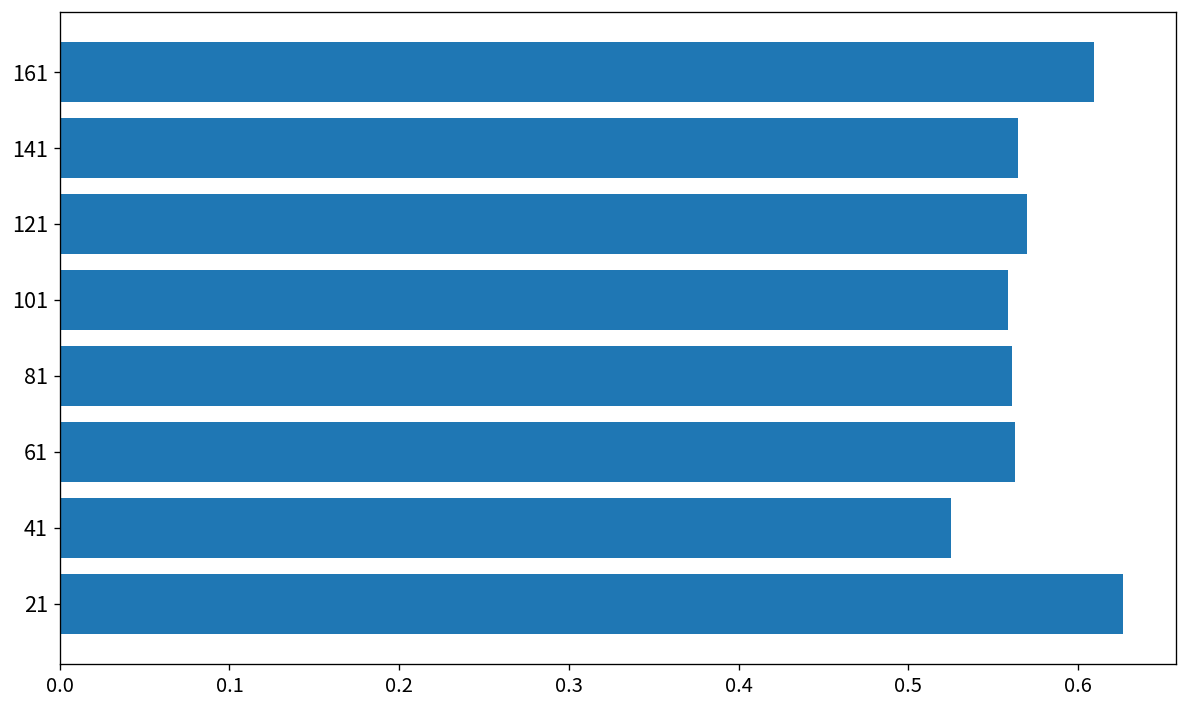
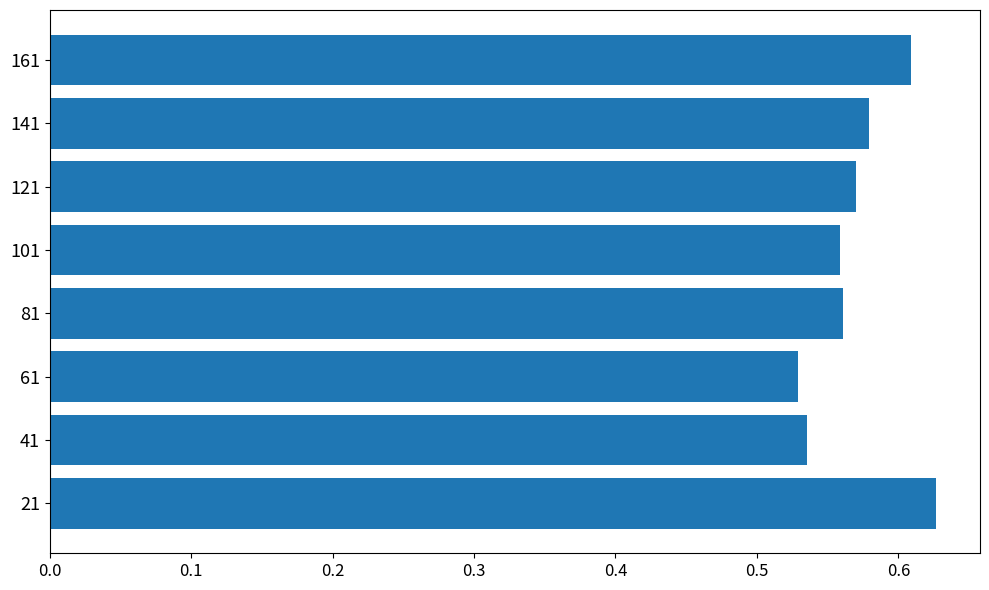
141: 0.565 -> 0.579
61: 0.563 -> 0.529
41: 0.525 -> 0.536
